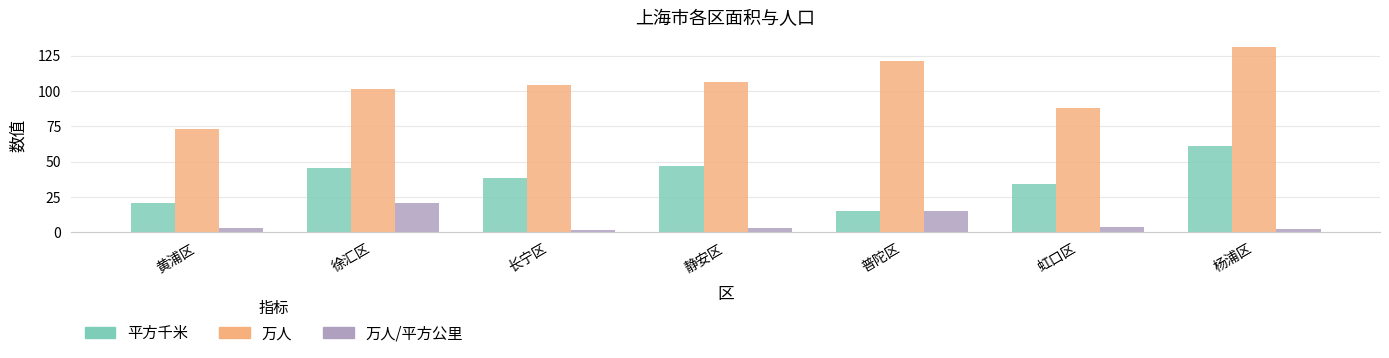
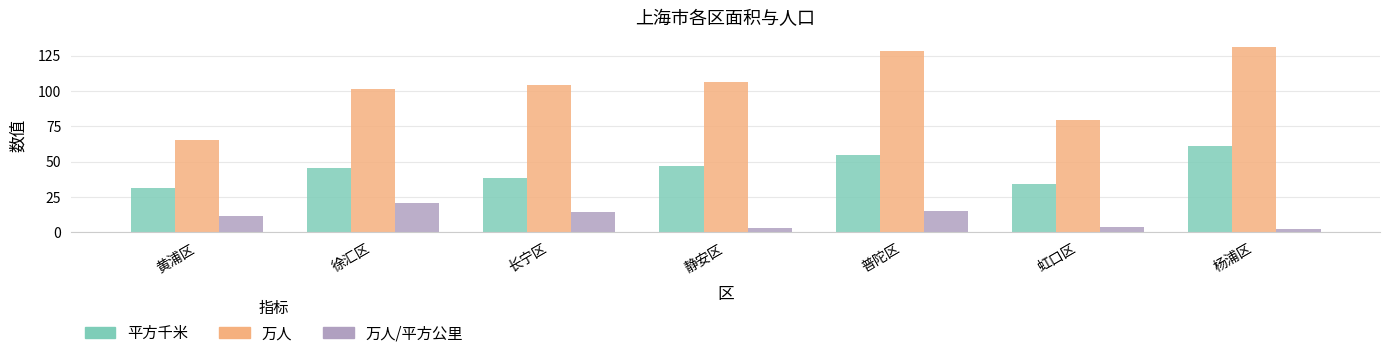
平方千米, 黄浦区: 20 -> 31
万人, 黄浦区: 73 -> 65
万人/平方公里, 黄浦区: 3 -> 11
万人/平方公里, 长宁区: 2 -> 14
平方千米, 普陀区: 15 -> 55
万人, 普陀区: 121 -> 128
万人, 虹口区: 88 -> 80
